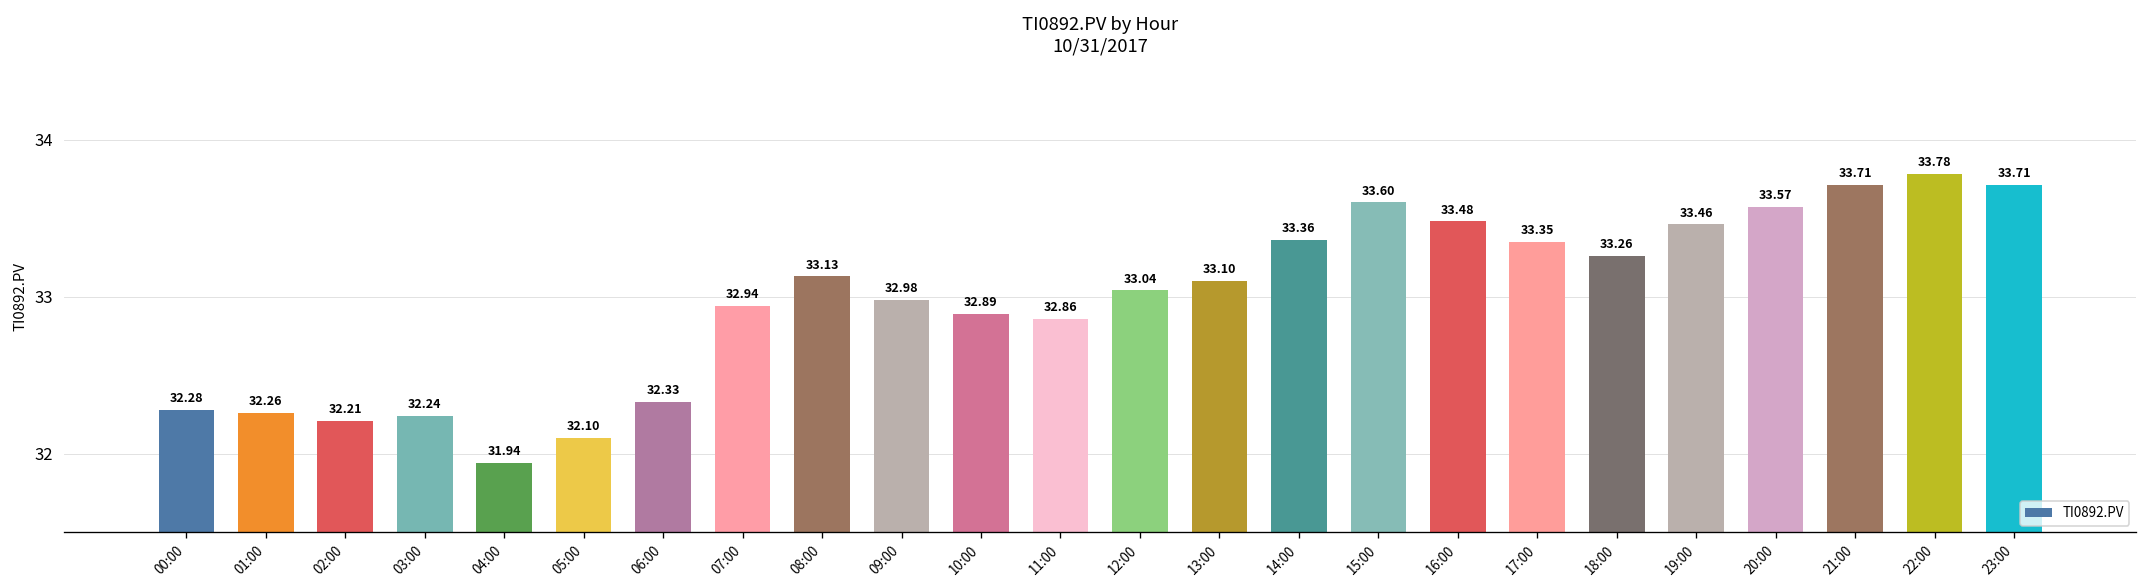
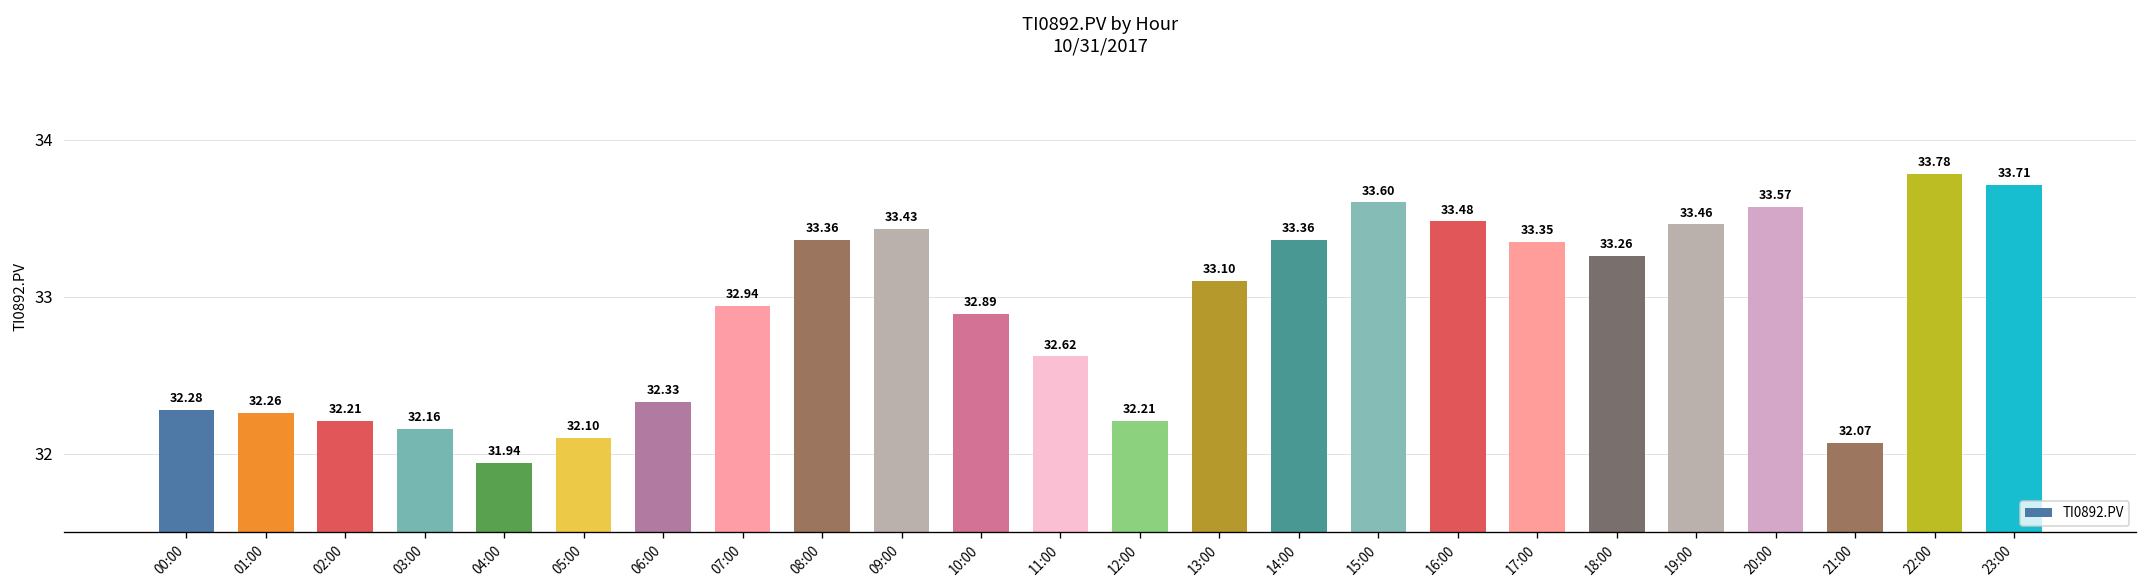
03:00: 32.24 -> 32.16
08:00: 33.13 -> 33.36
09:00: 32.98 -> 33.43
11:00: 32.86 -> 32.62
12:00: 33.04 -> 32.21
21:00: 33.71 -> 32.07
